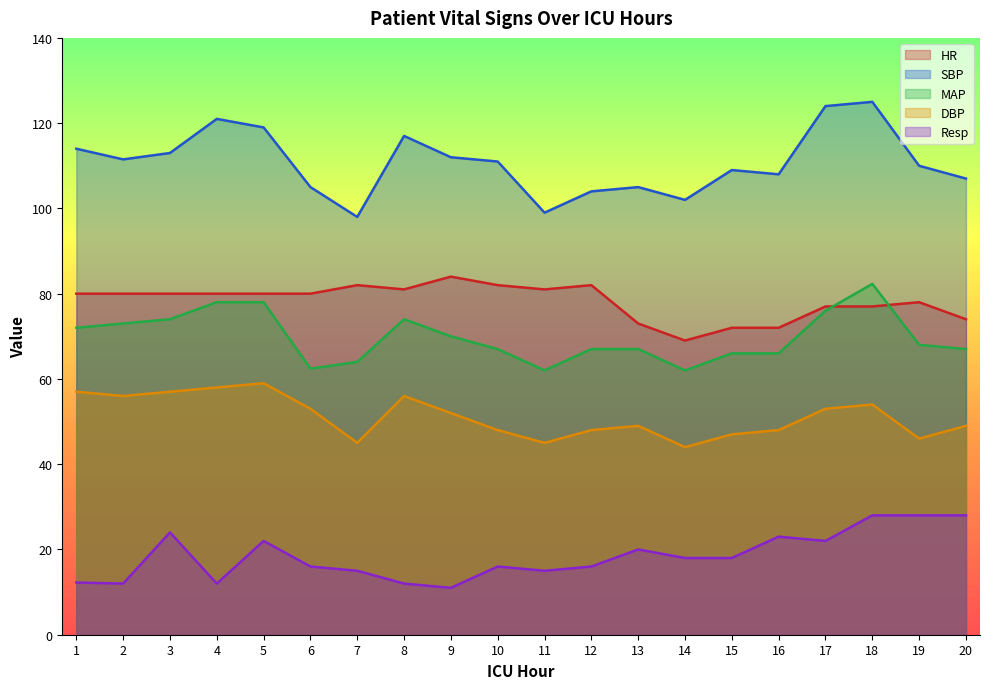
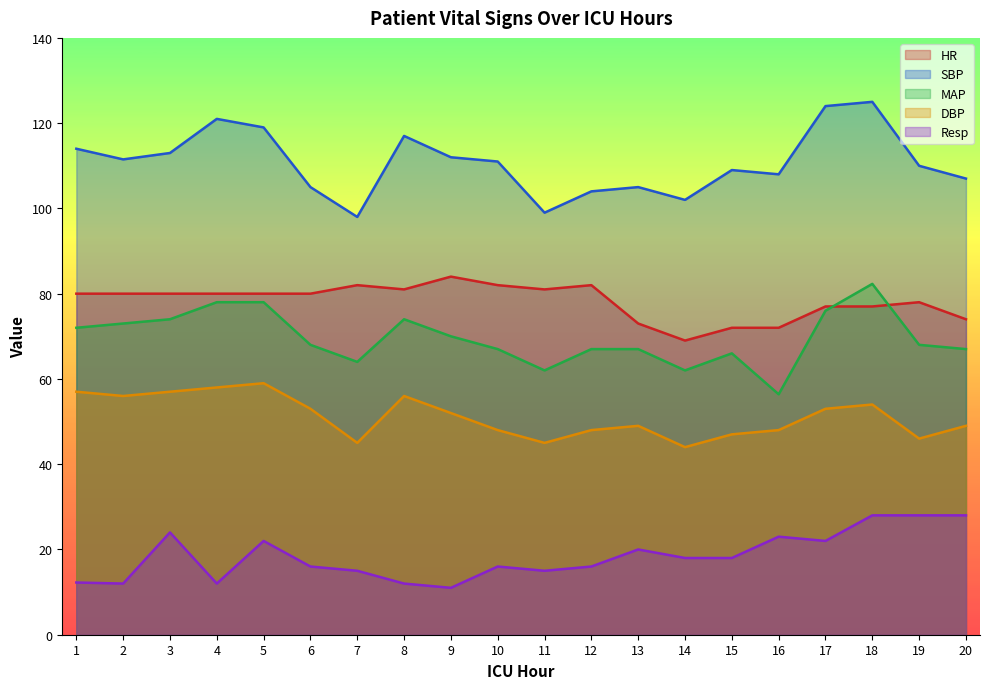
MAP, 6: 62 -> 68
MAP, 16: 66 -> 56
